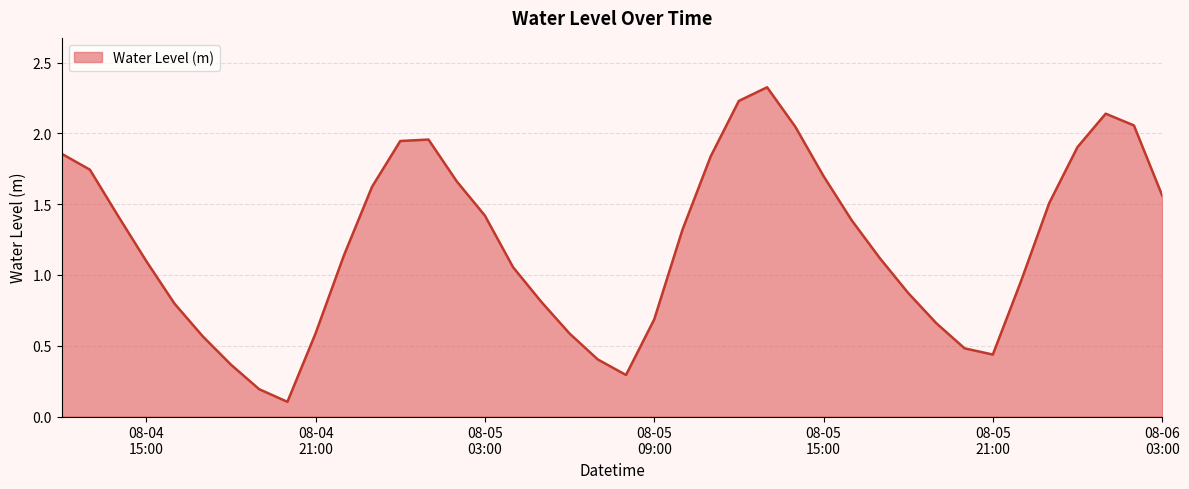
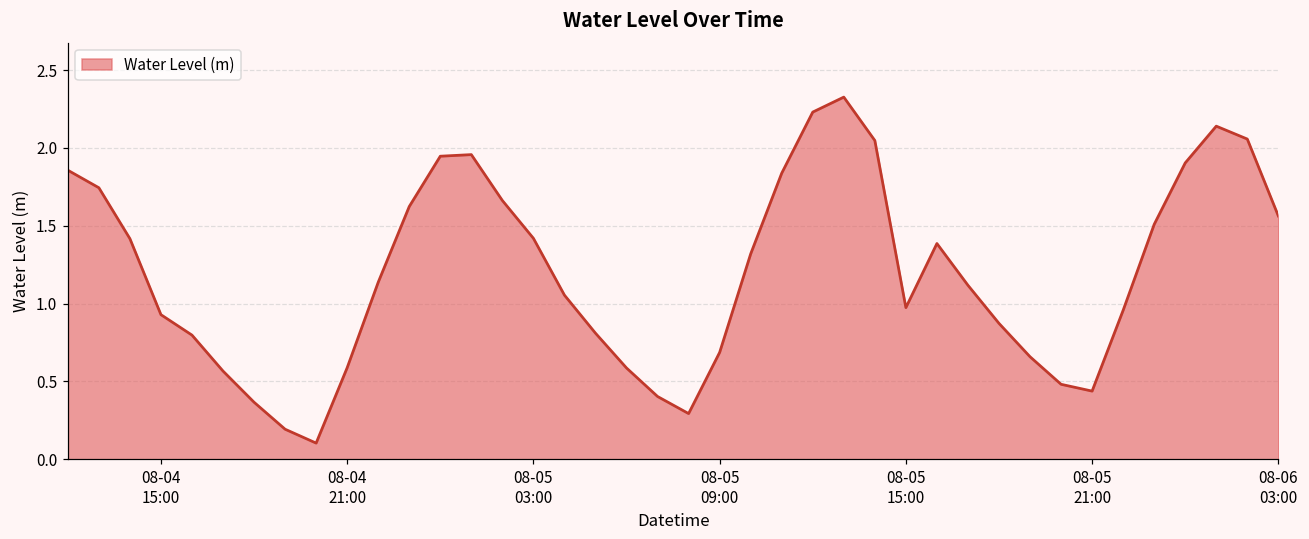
08-04 15:00: 1.10 -> 0.93
08-05 15:00: 1.70 -> 0.97
